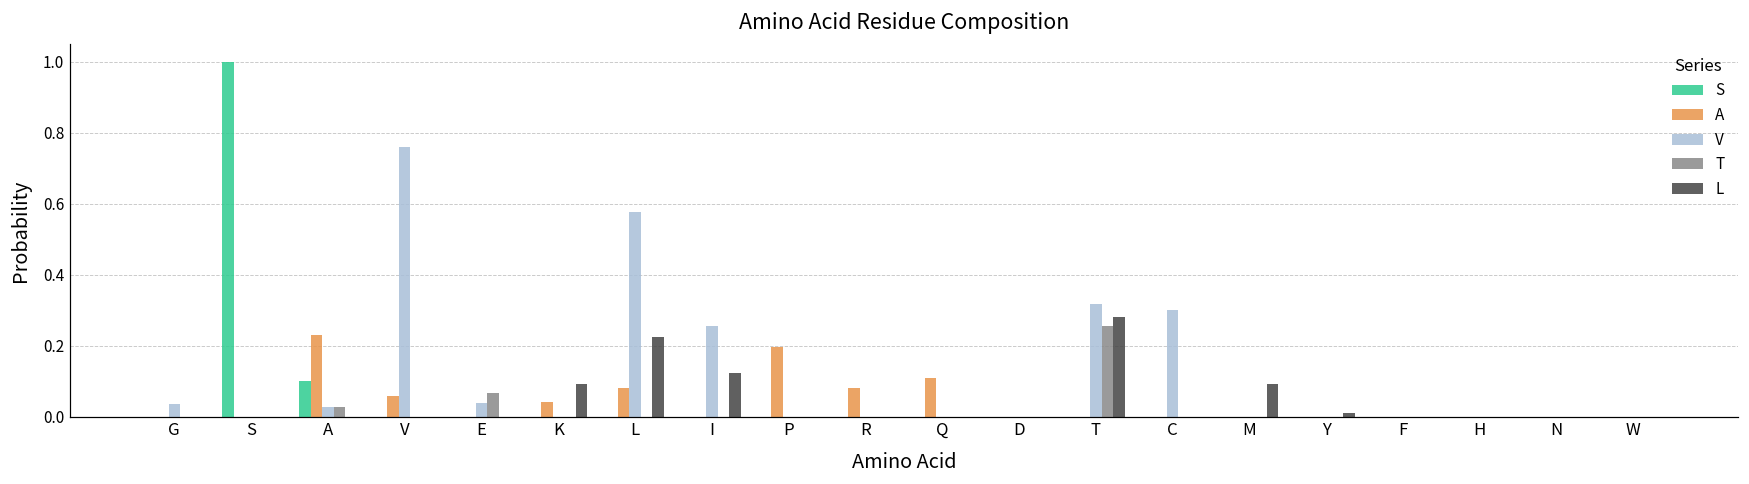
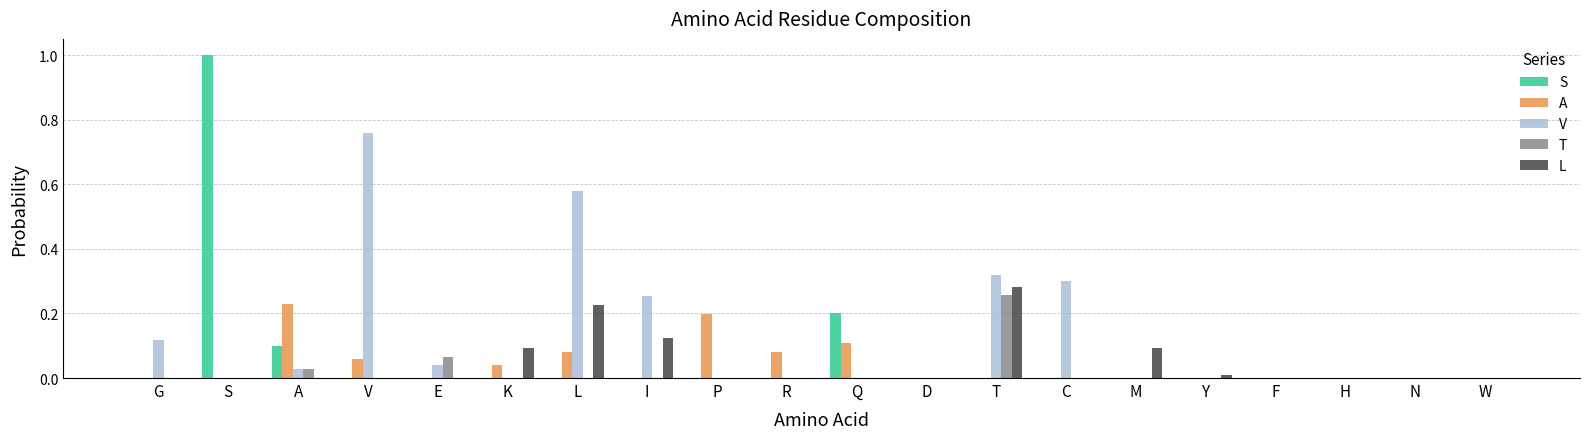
V, G: 0.04 -> 0.12
S, Q: 0.0 -> 0.2
